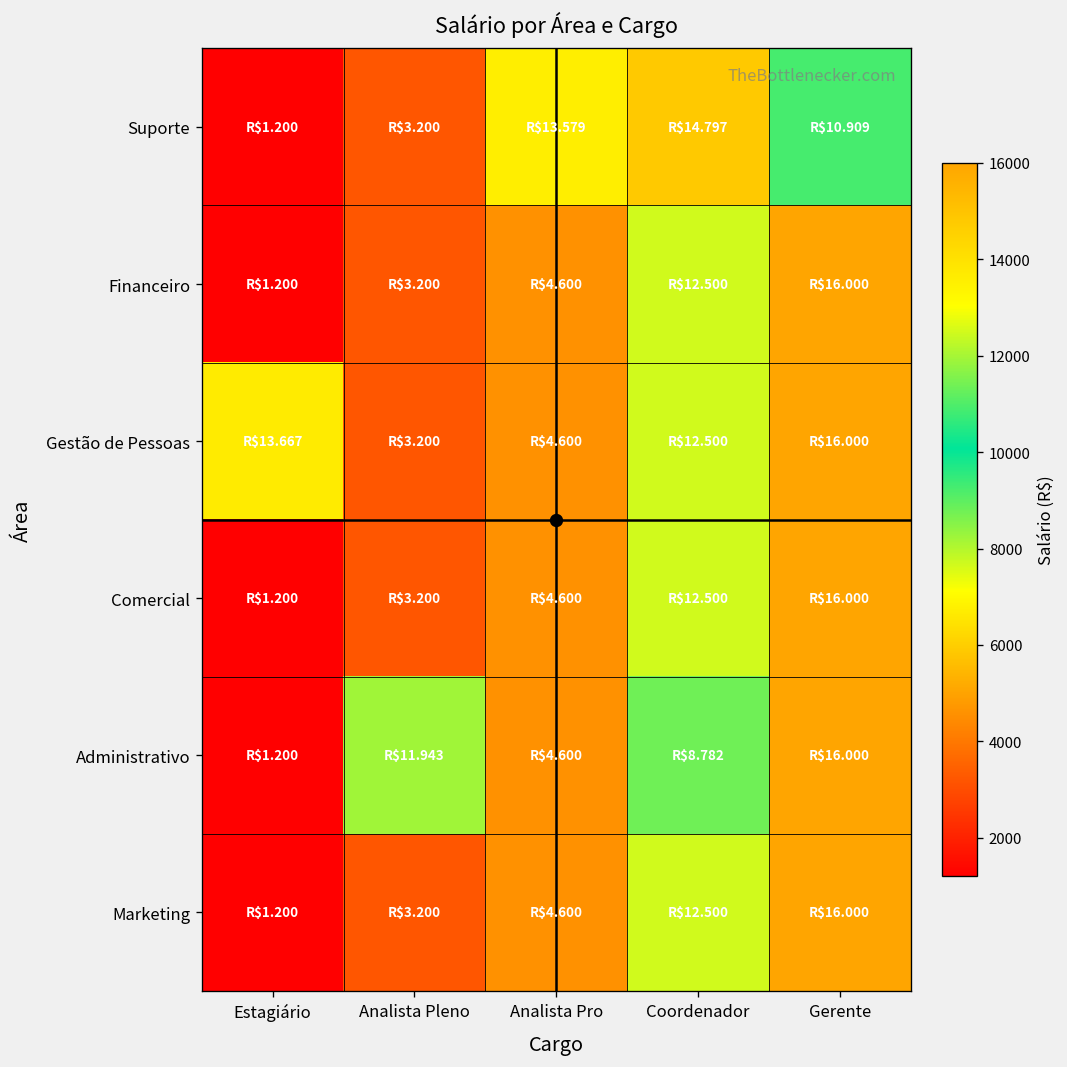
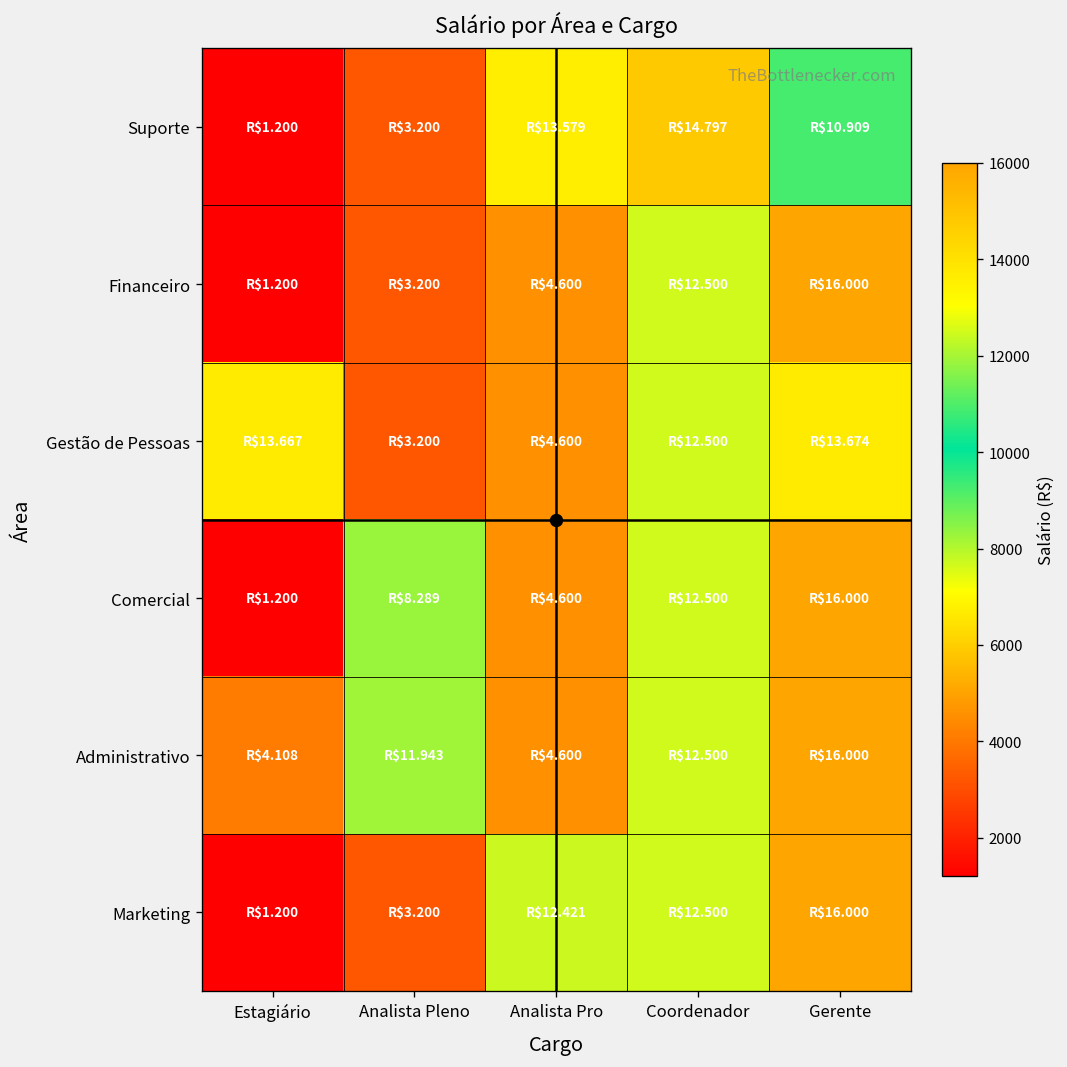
Gestão de Pessoas, Gerente: $16.000 -> $13.674
Comercial, Analista Pleno: $3.200 -> $8.289
Administrativo, Estagiário: $1.200 -> $4.108
Administrativo, Coordenador: $8.782 -> $12.500
Marketing, Analista Pro: $4.600 -> $12.421
